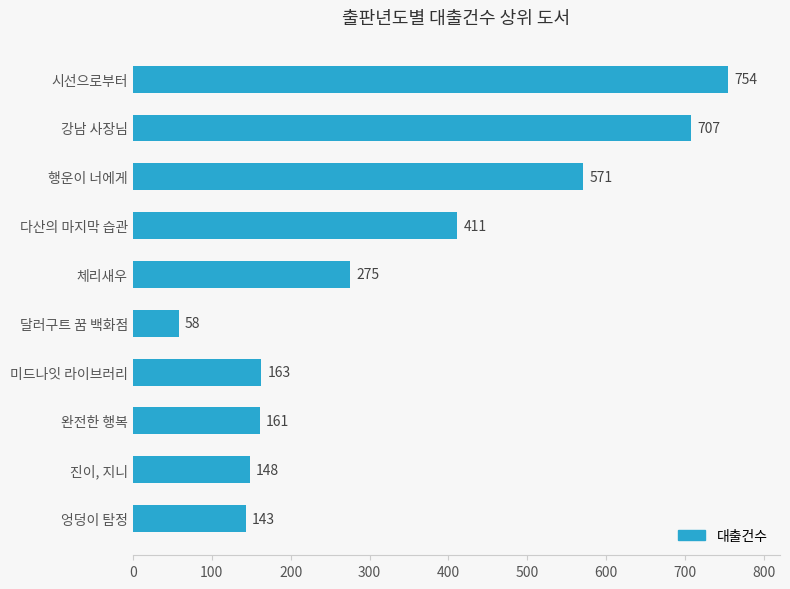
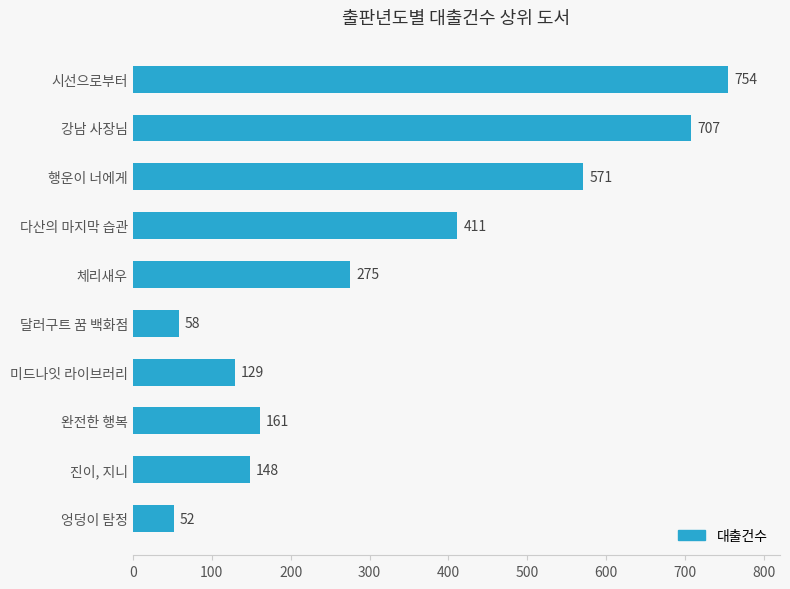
미드나잇 라이브러리: 163 -> 129
엉덩이 탐정: 143 -> 52
